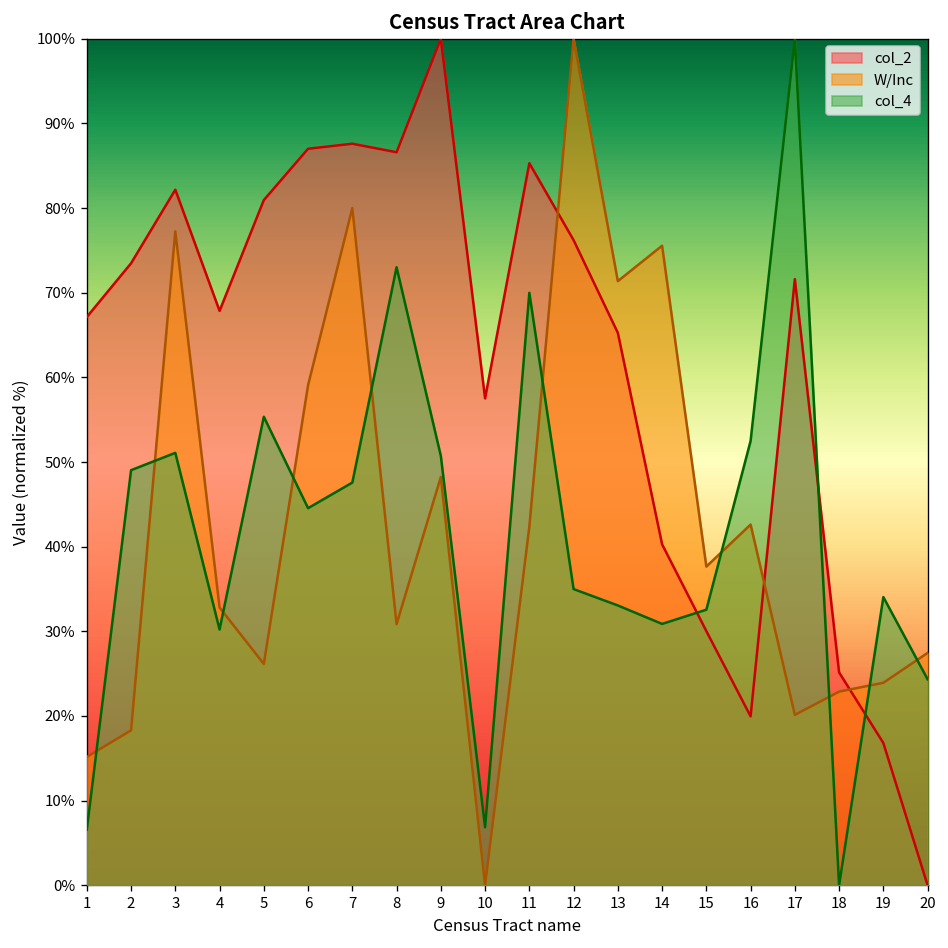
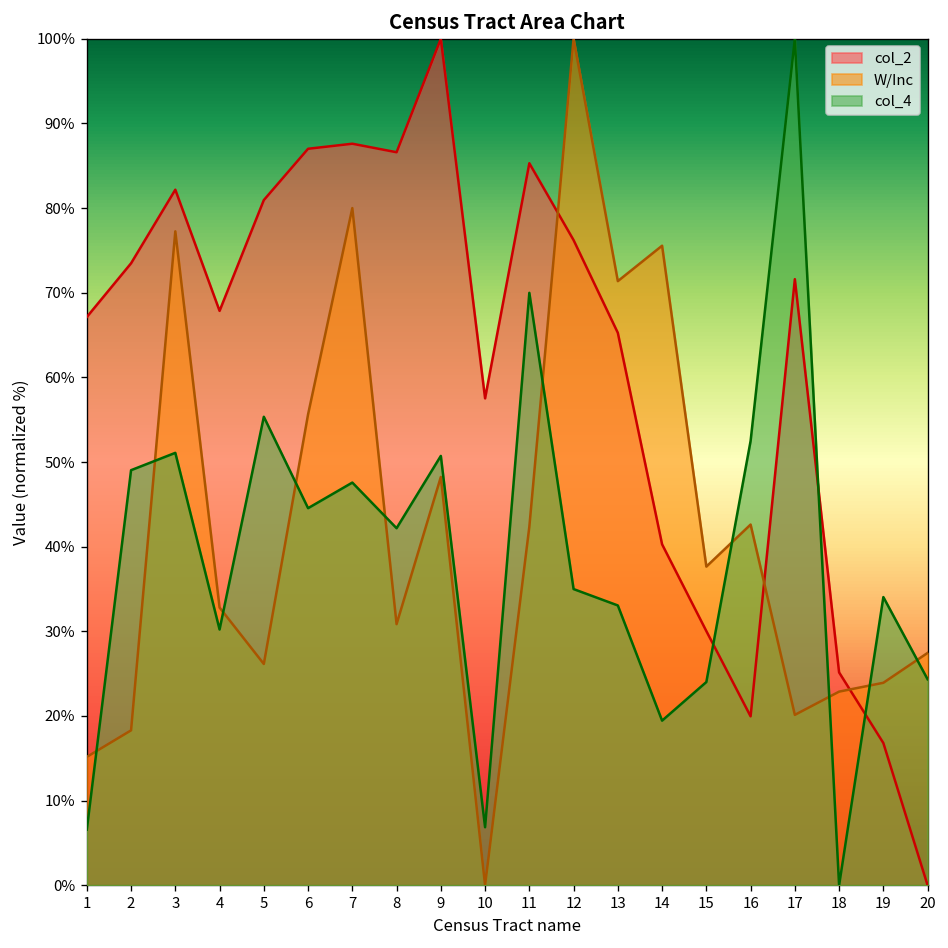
W/Inc, 6: 59% -> 56%
col_4, 8: 73% -> 42%
col_4, 14: 31% -> 19%
col_4, 15: 33% -> 24%
